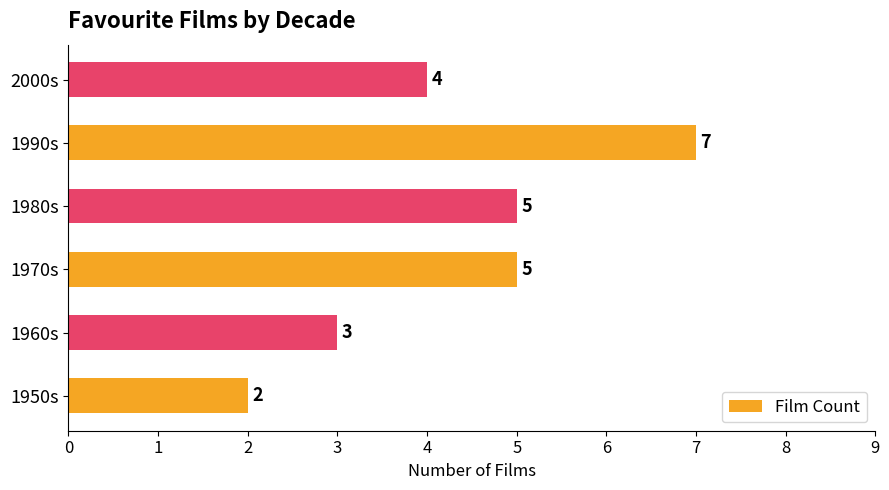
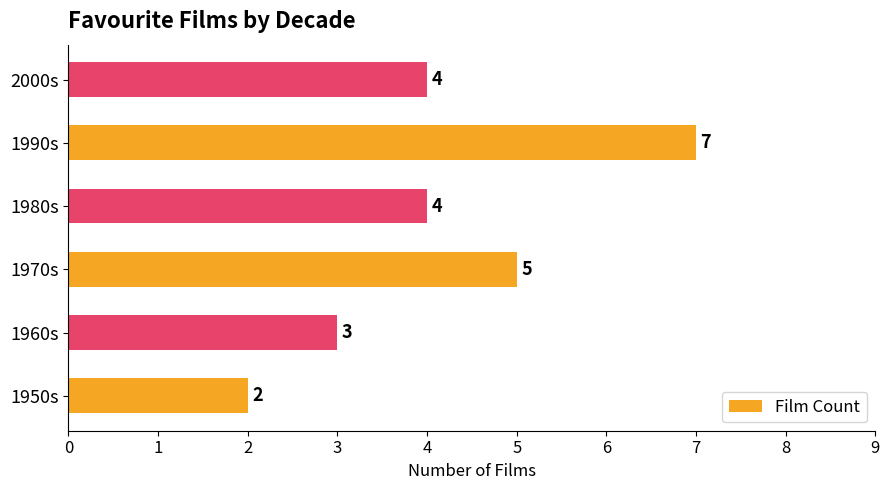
1980s: 5 -> 4
